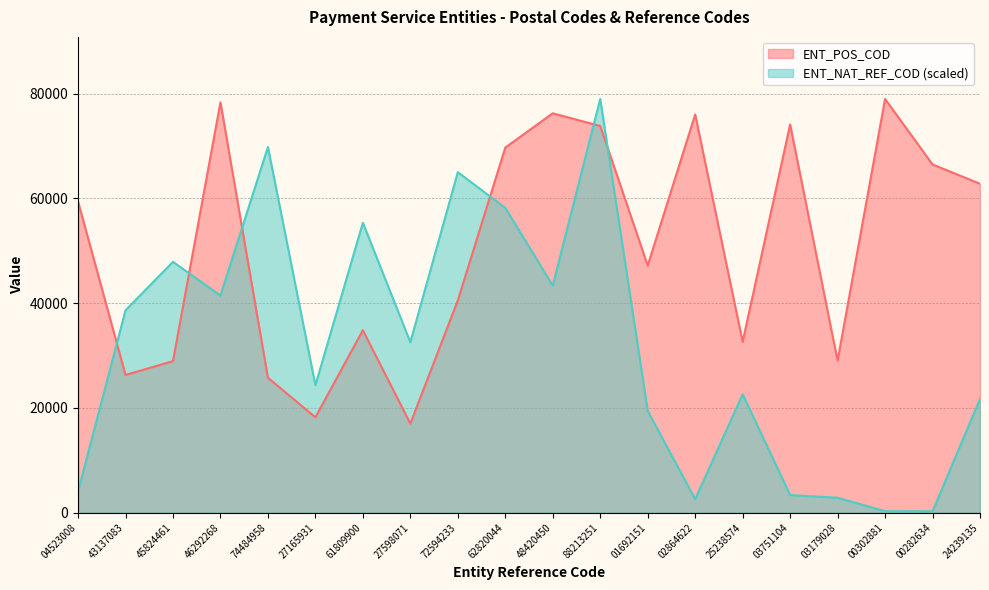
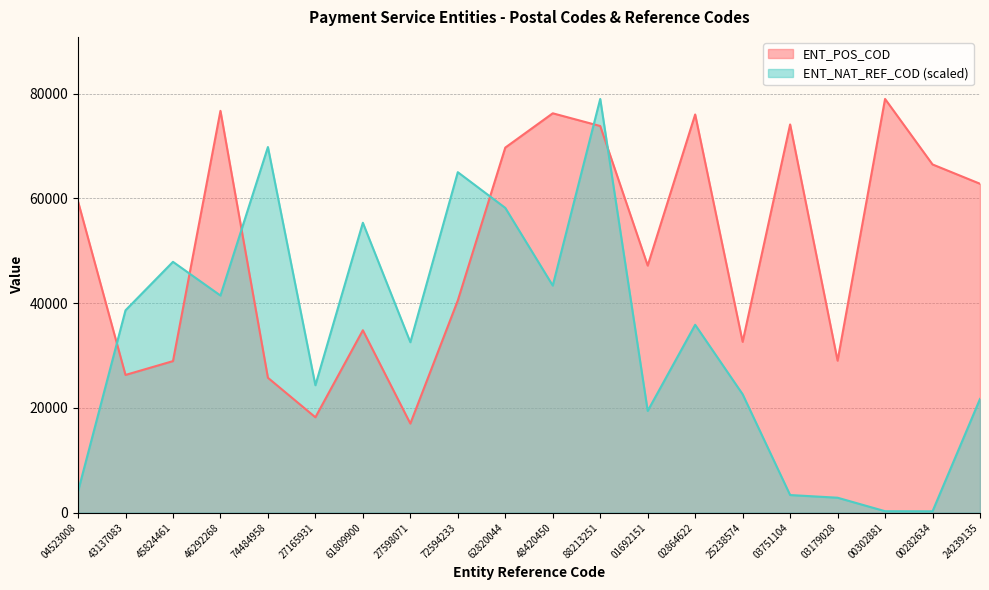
ENT_POS_COD, 46292268: 78000 -> 77000
ENT_NAT_REF_COD (scaled), 02864622: 3000 -> 36000
